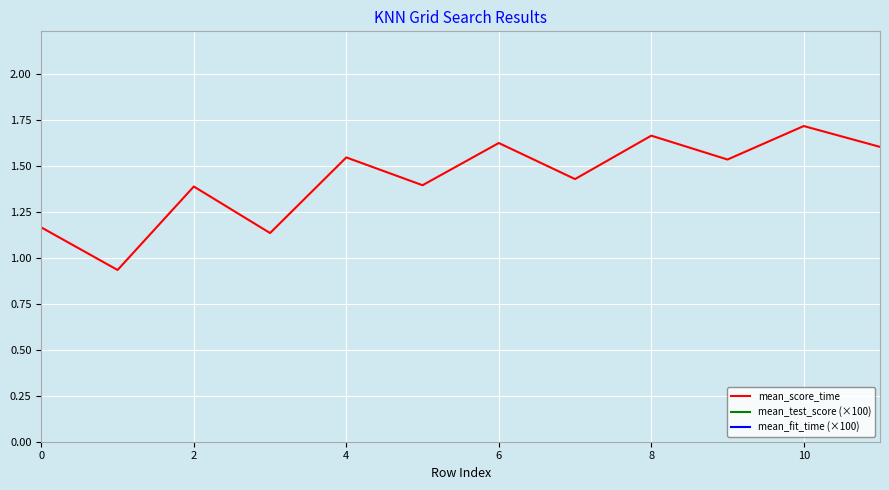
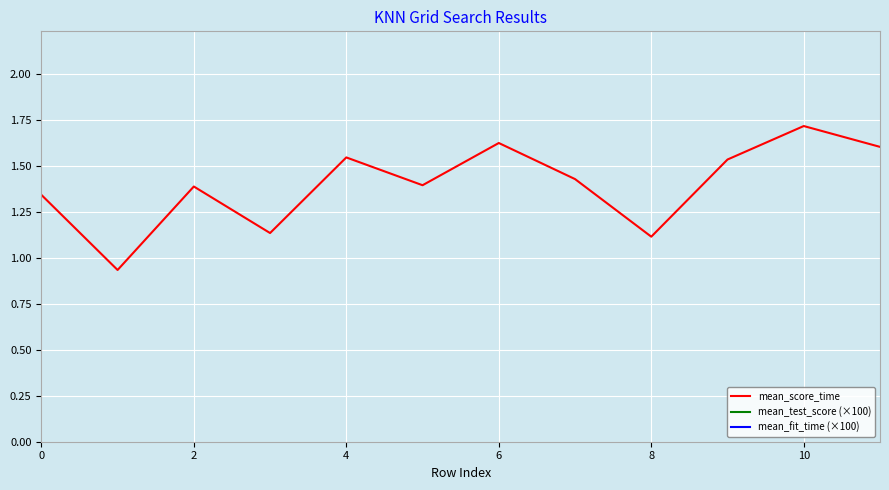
mean_score_time, 0: 1.17 -> 1.34
mean_score_time, 8: 1.66 -> 1.11
